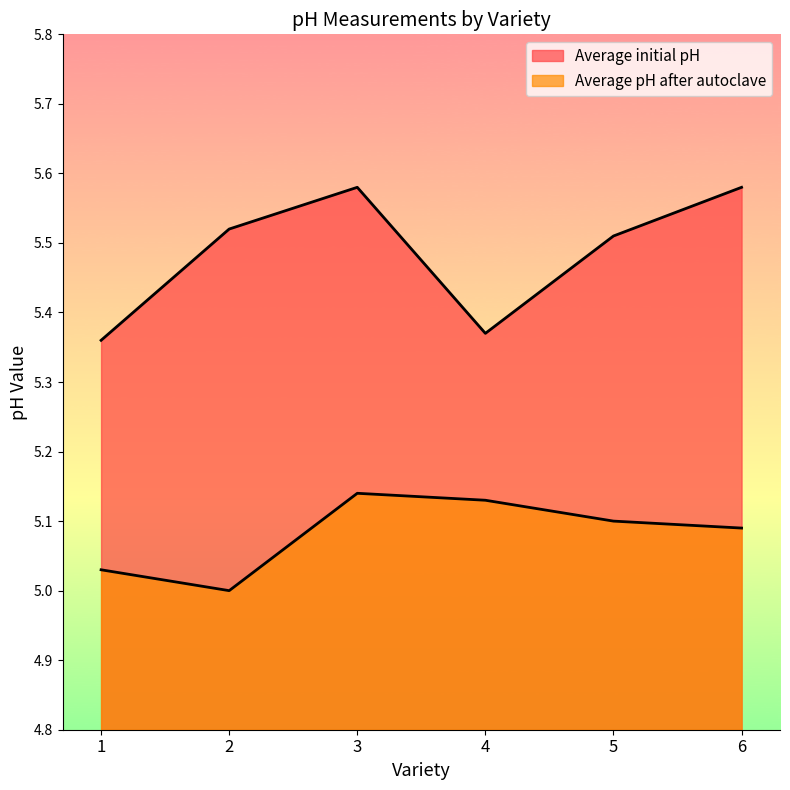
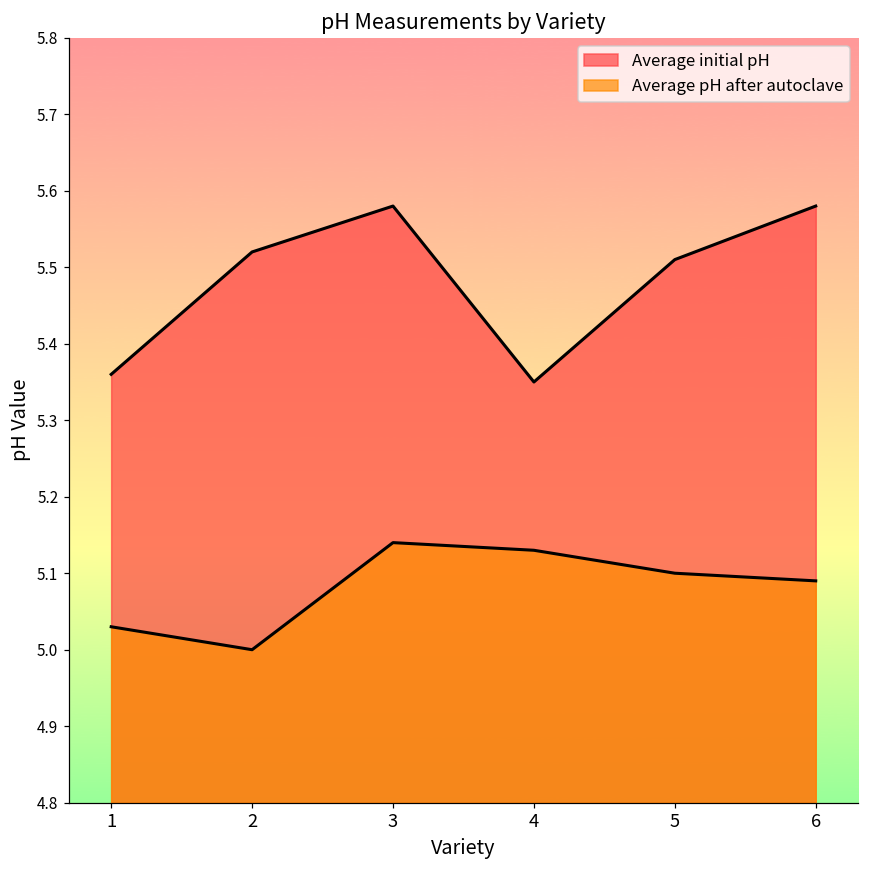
Average initial pH, 4: 5.37 -> 5.35
